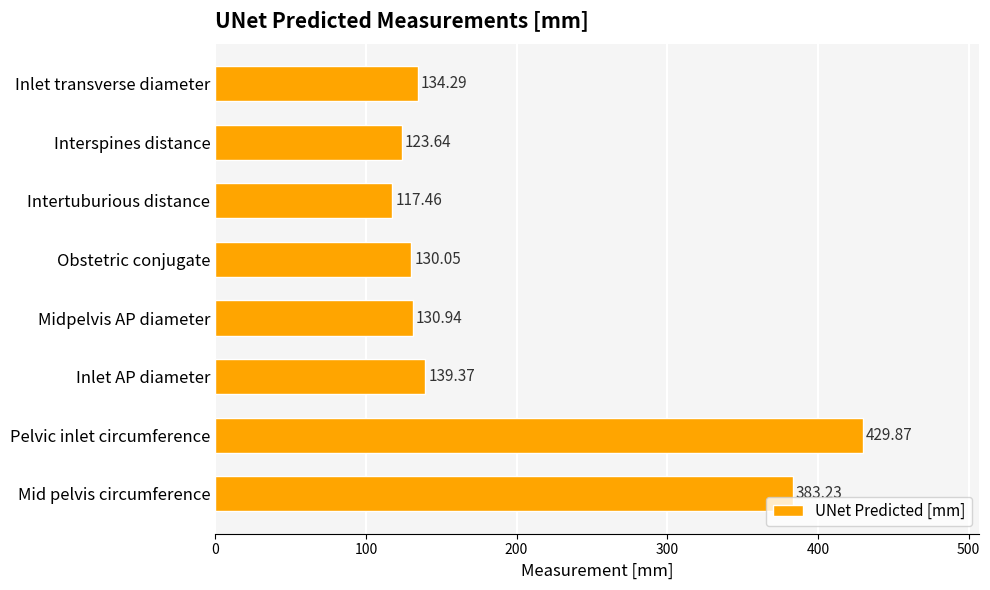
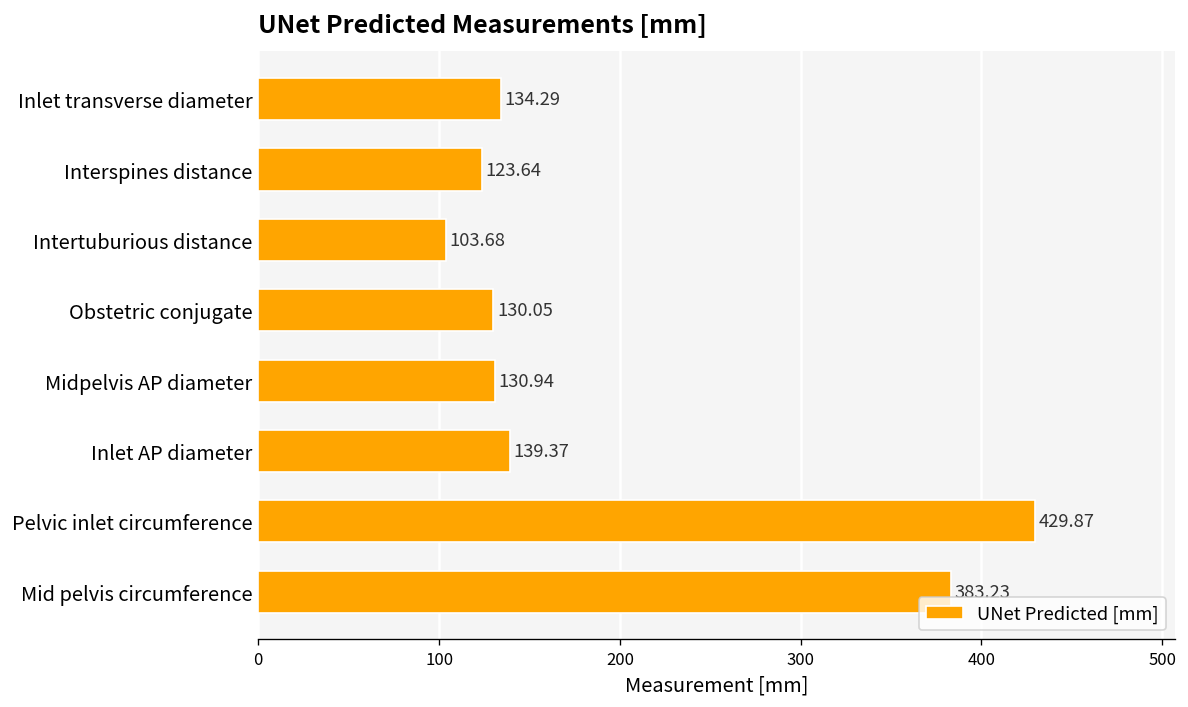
Intertuburious distance: 117.46 -> 103.68
